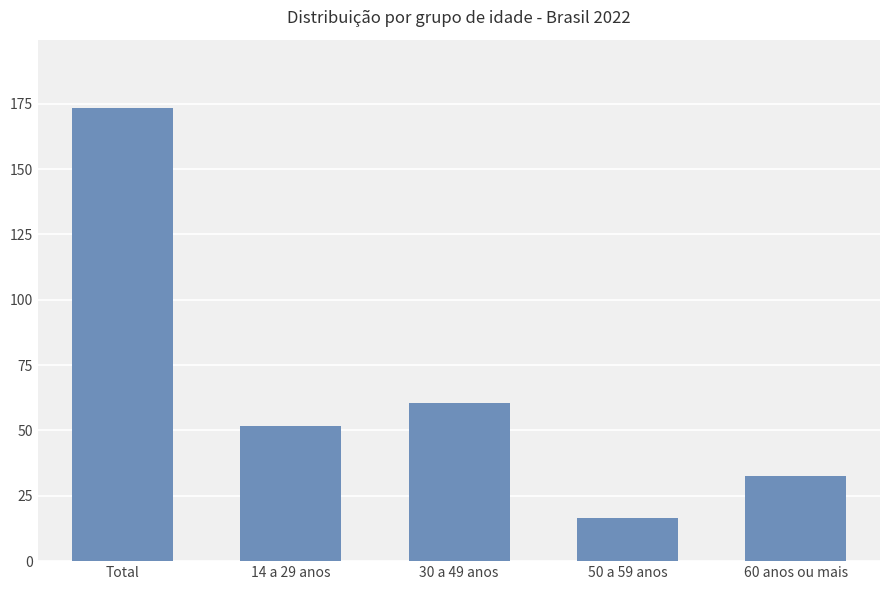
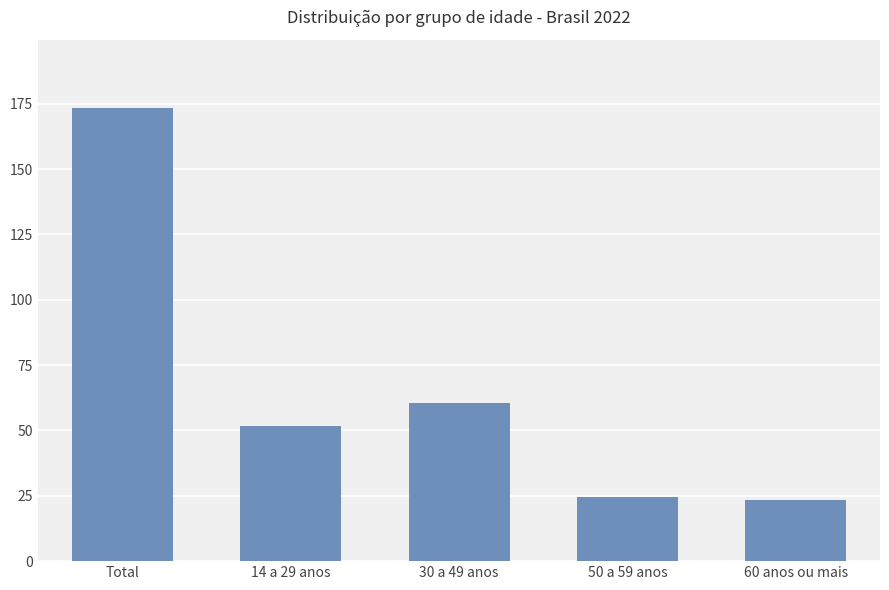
50 a 59 anos: 16 -> 25
60 anos ou mais: 33 -> 23
